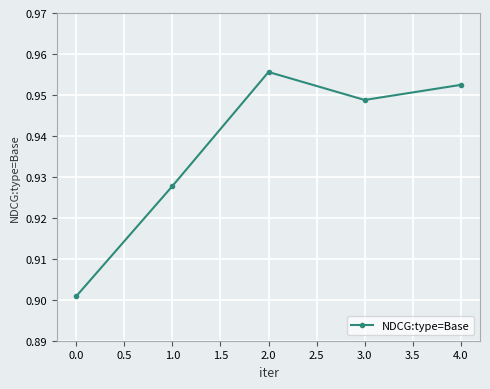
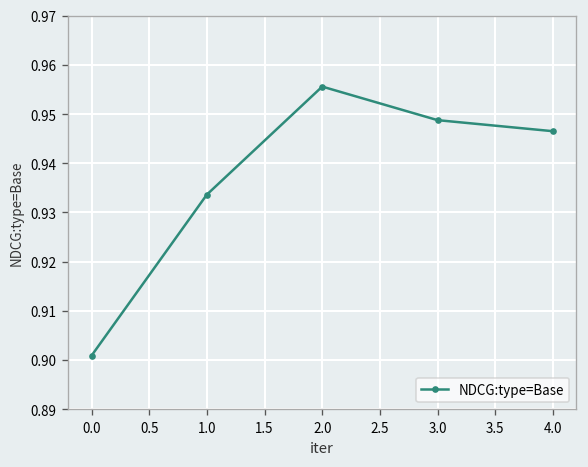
1.0: 0.928 -> 0.934
4.0: 0.952 -> 0.947
